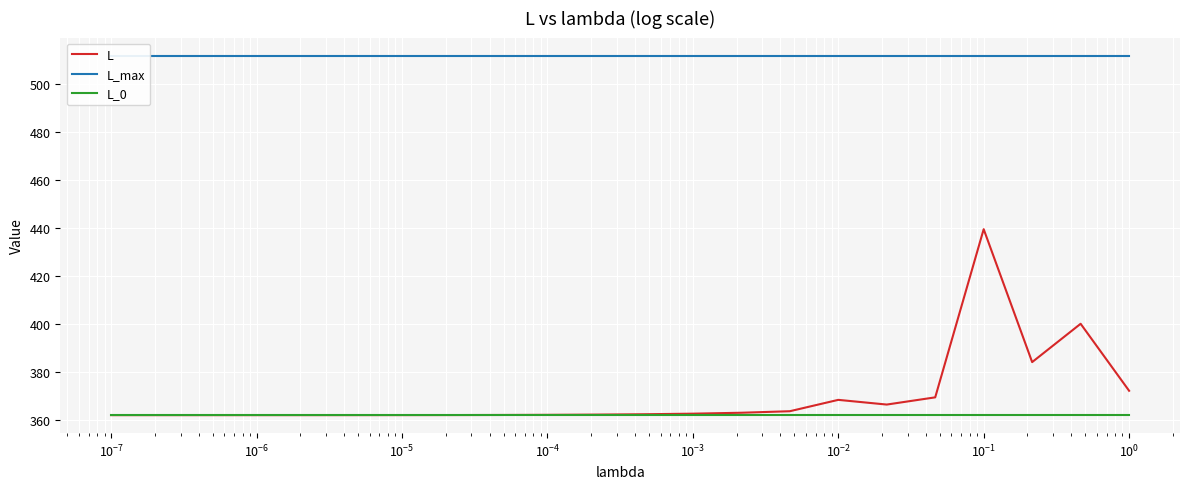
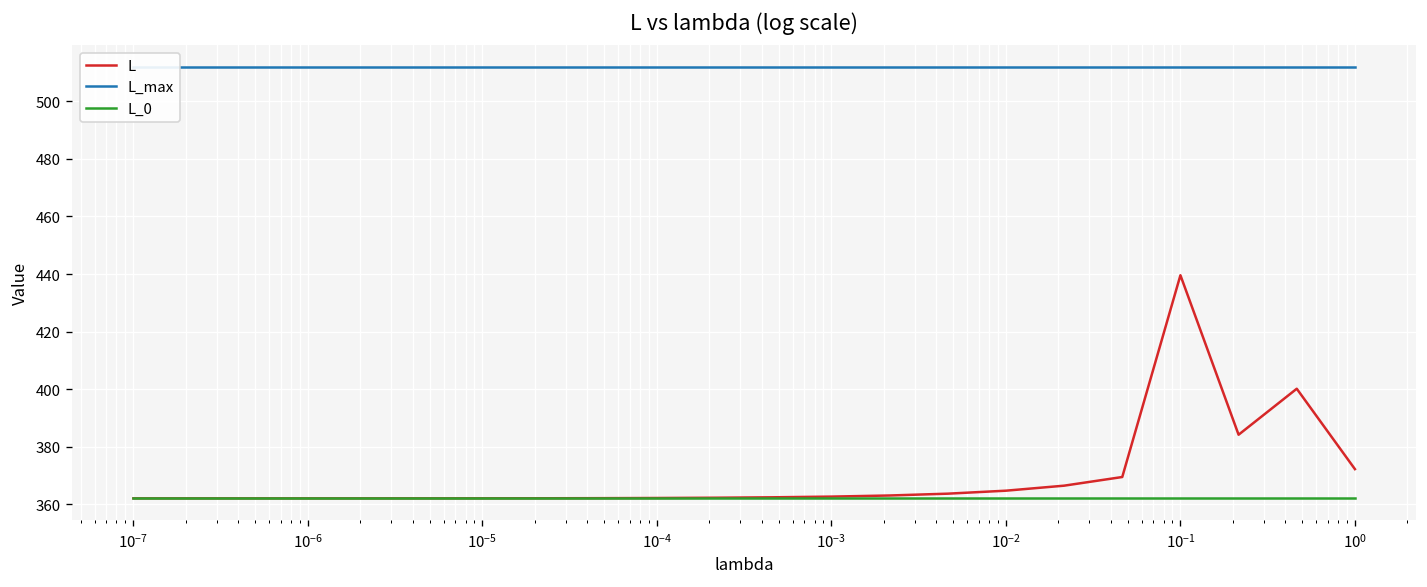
L, 10^-2: 368 -> 365
